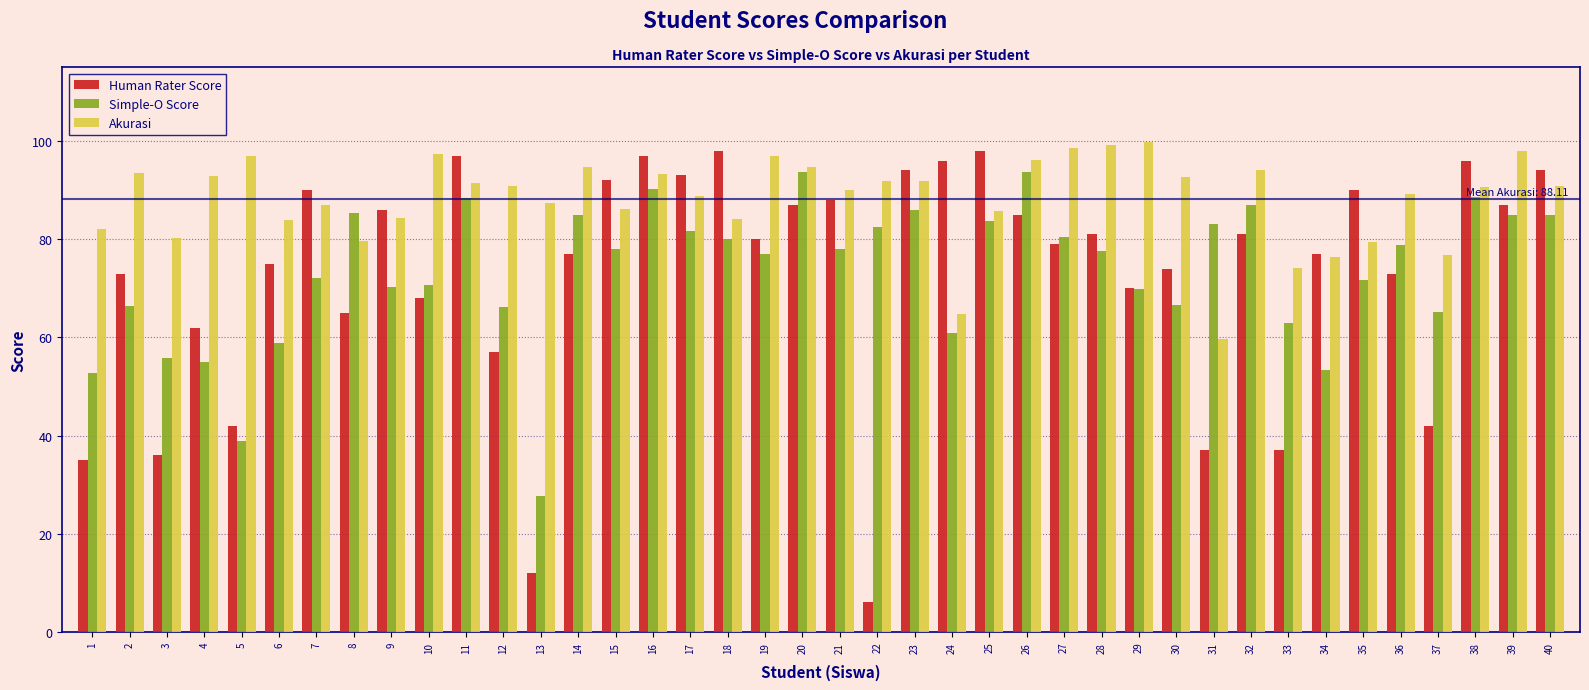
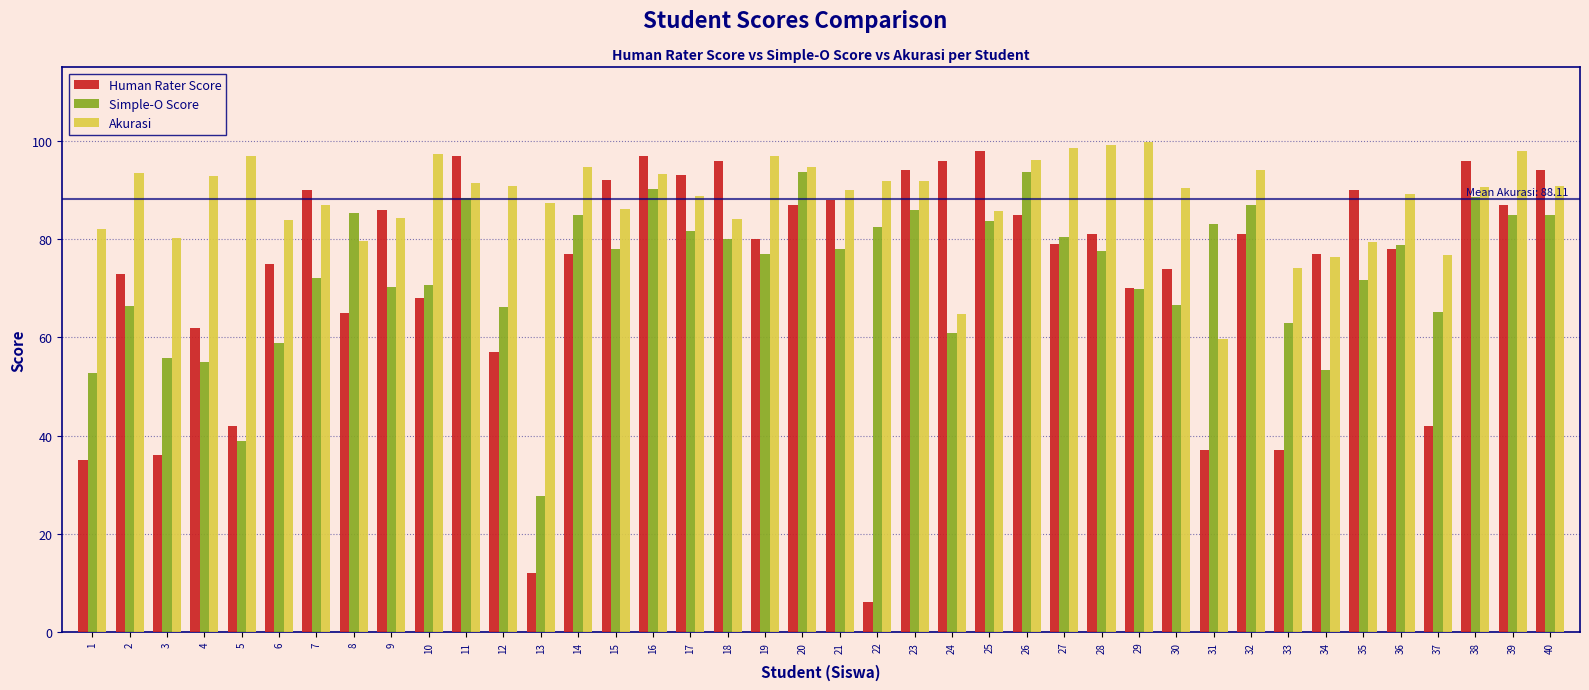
Human Rater Score, 18: 98 -> 96
Akurasi, 30: 93 -> 90
Human Rater Score, 36: 73 -> 78
